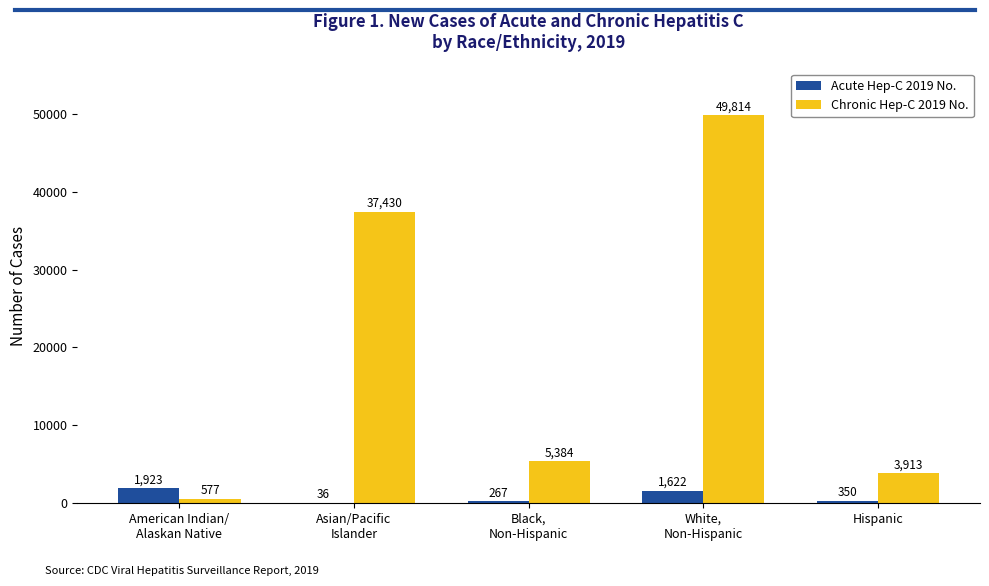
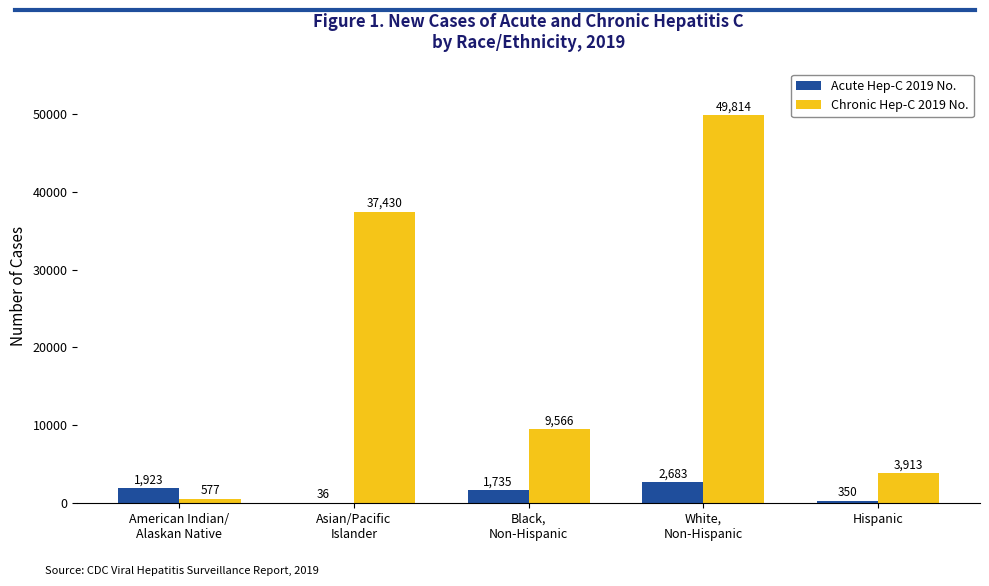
Acute Hep-C 2019 No., Black, Non-Hispanic: 267 -> 1,735
Chronic Hep-C 2019 No., Black, Non-Hispanic: 5,384 -> 9,566
Acute Hep-C 2019 No., White, Non-Hispanic: 1,622 -> 2,683
